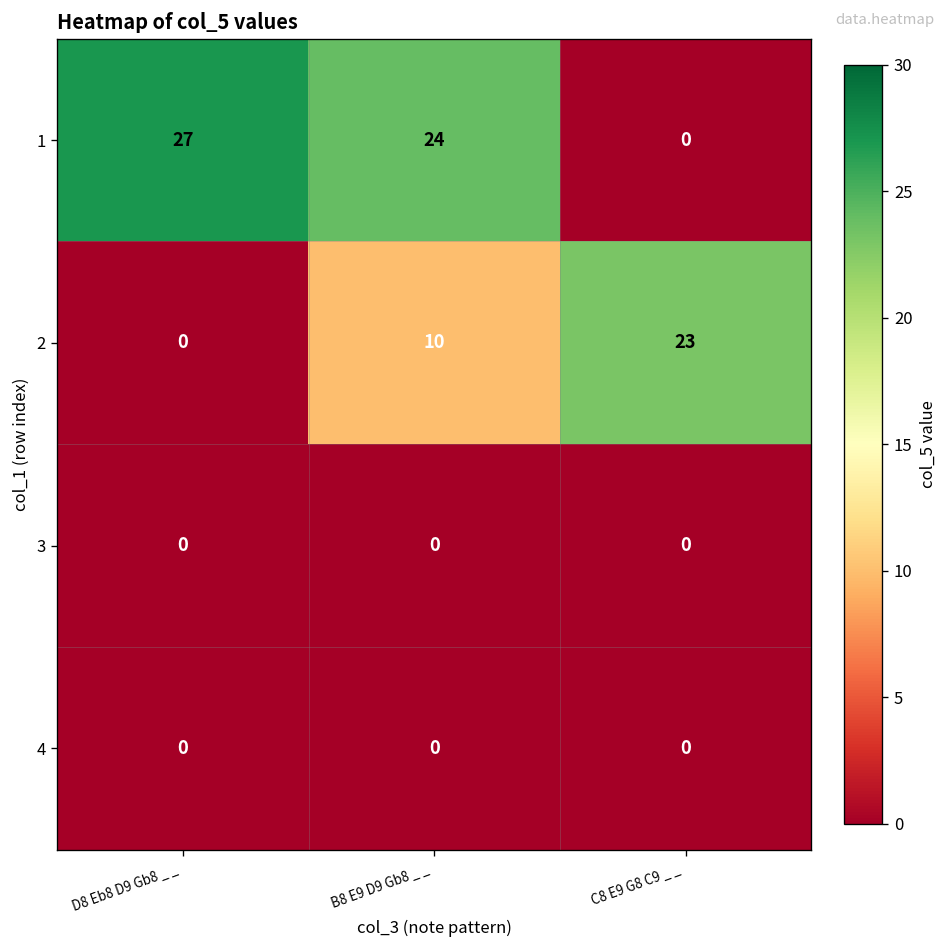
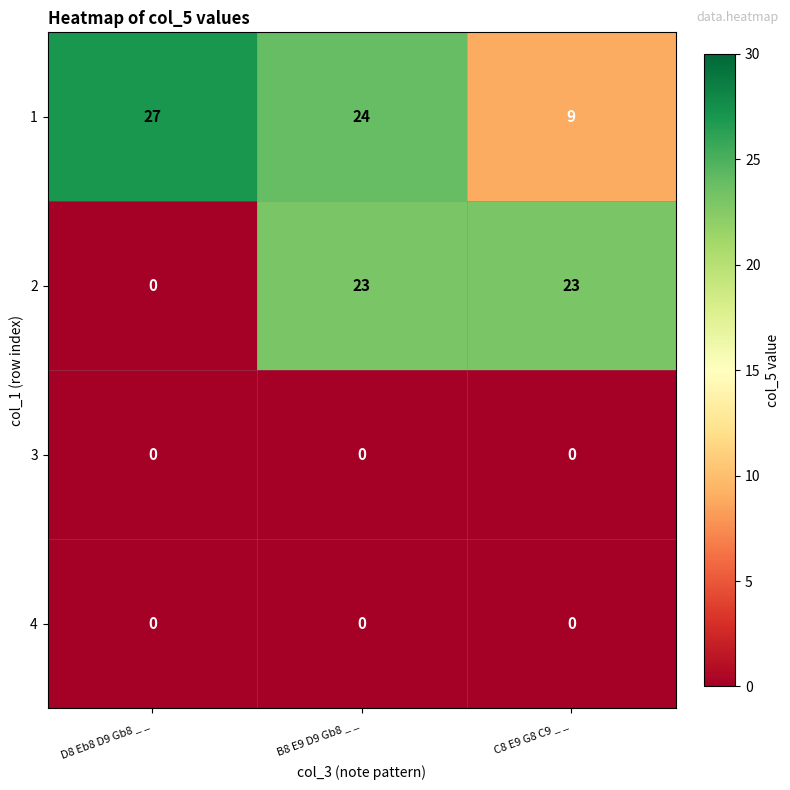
1, C8 E9 G8 C9 _ _: 0 -> 9
2, B8 E9 D9 Gb8 _ _: 10 -> 23
